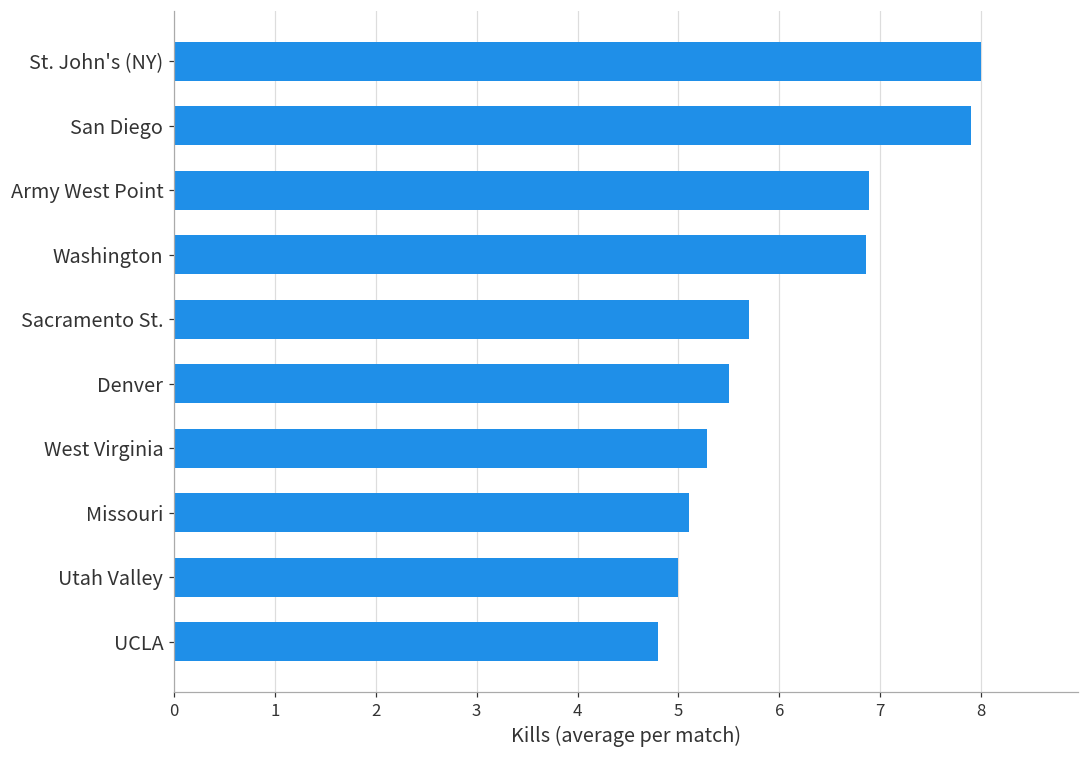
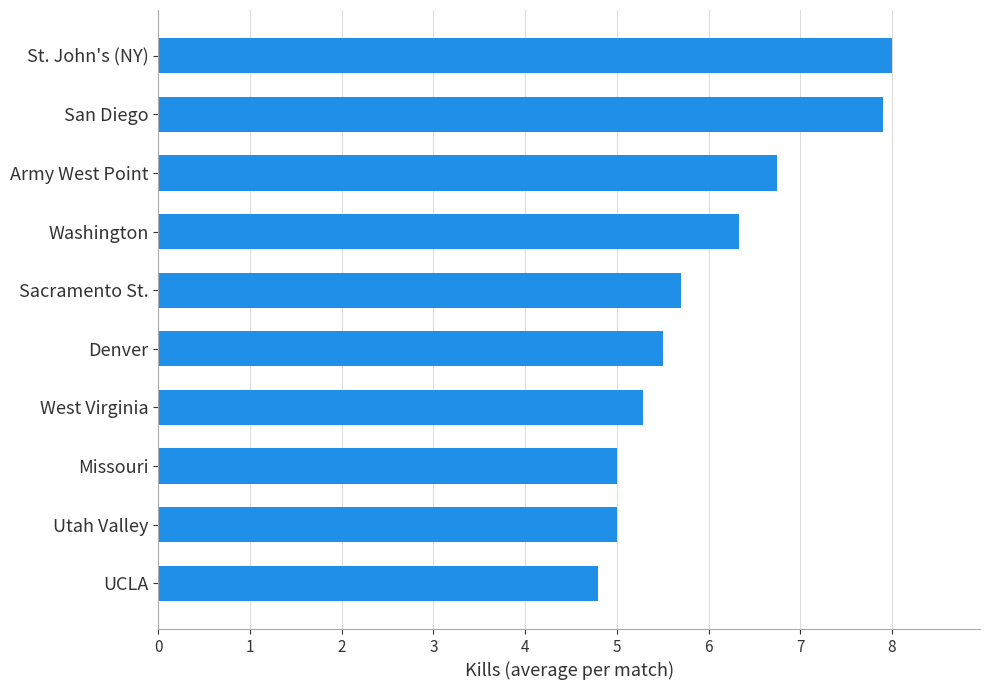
Army West Point: 6.9 -> 6.8
Washington: 6.9 -> 6.3
Missouri: 5.1 -> 5.0
